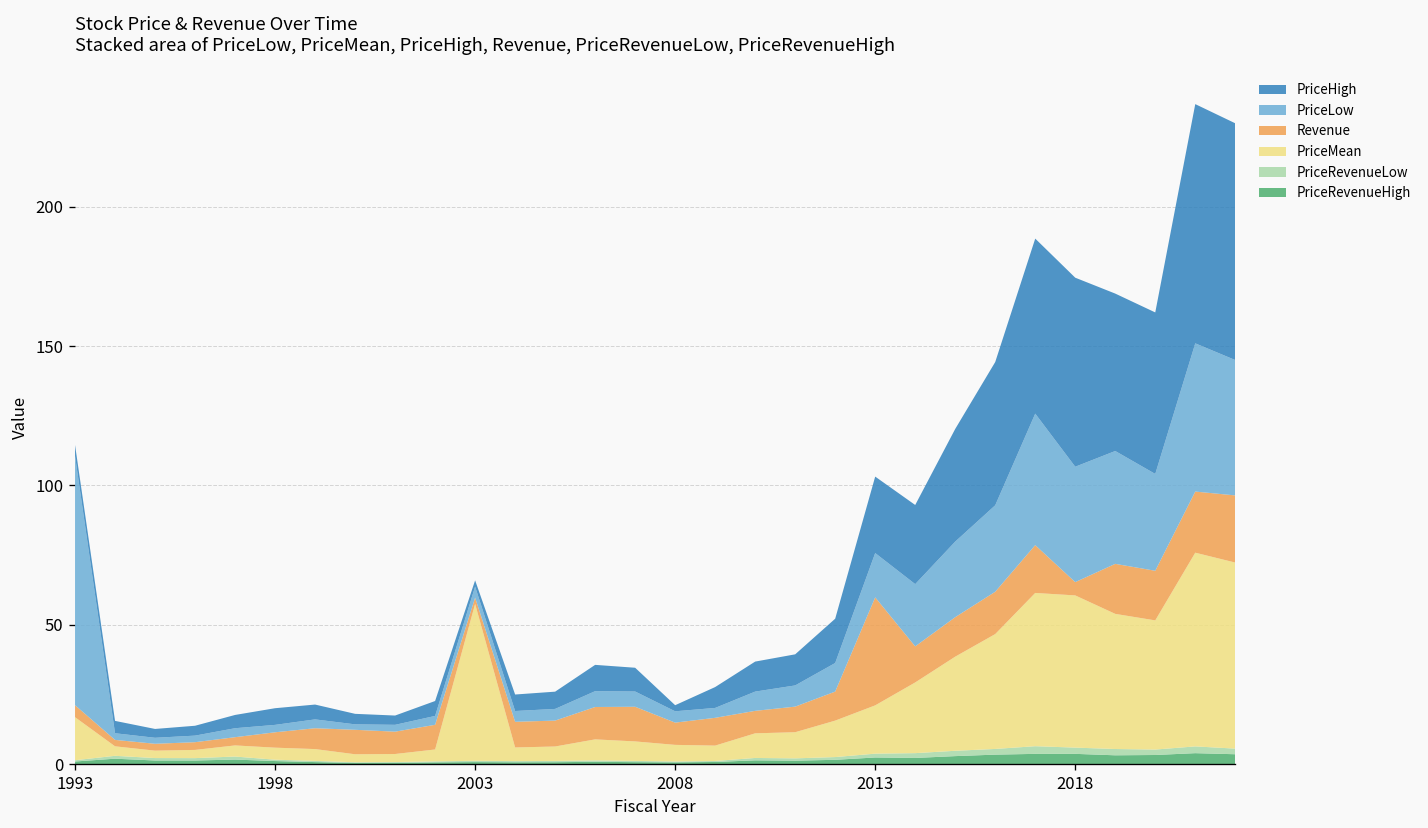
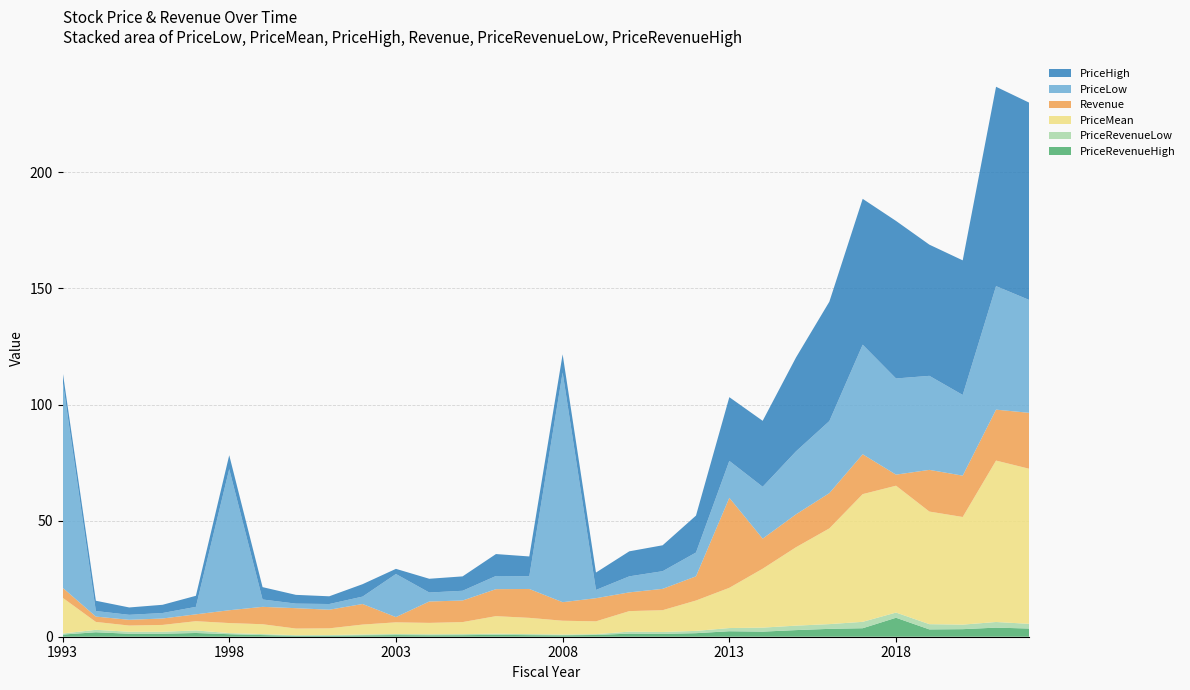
PriceLow, 1998: 3 -> 61
PriceMean, 2003: 56 -> 5
PriceLow, 2003: 4 -> 19
PriceLow, 2008: 4 -> 99
PriceHigh, 2008: 2 -> 8
PriceRevenueHigh, 2018: 4 -> 8
